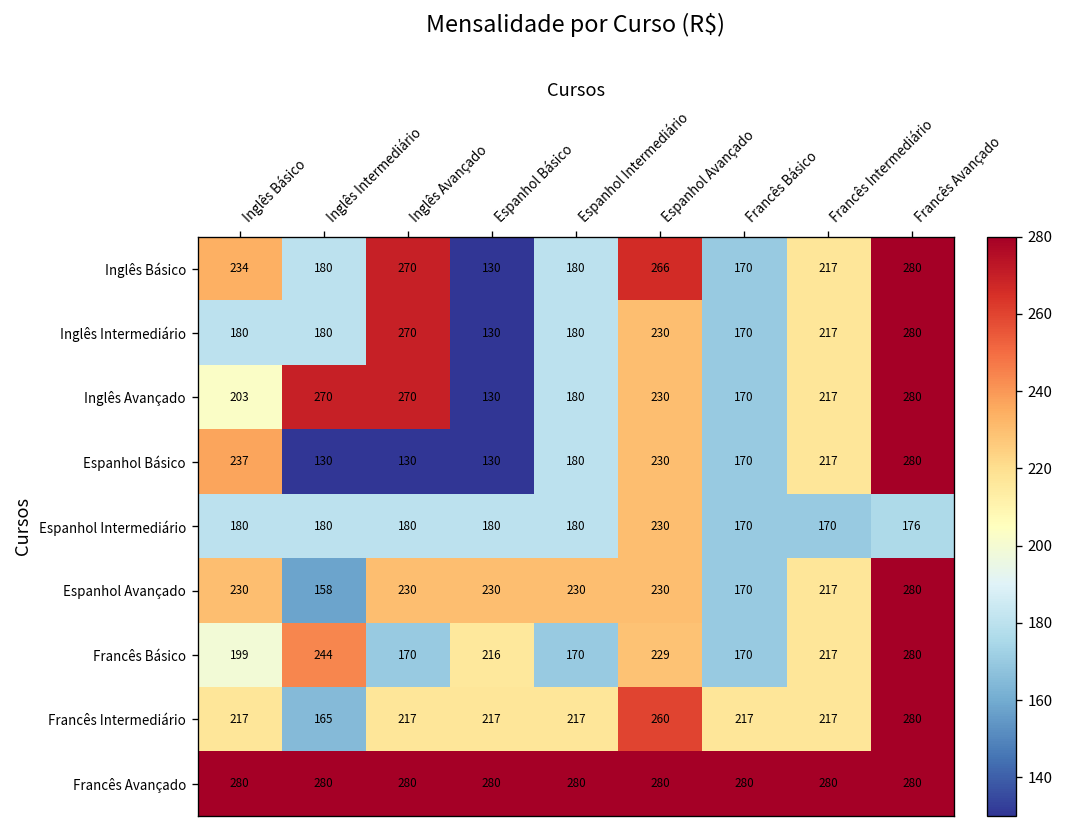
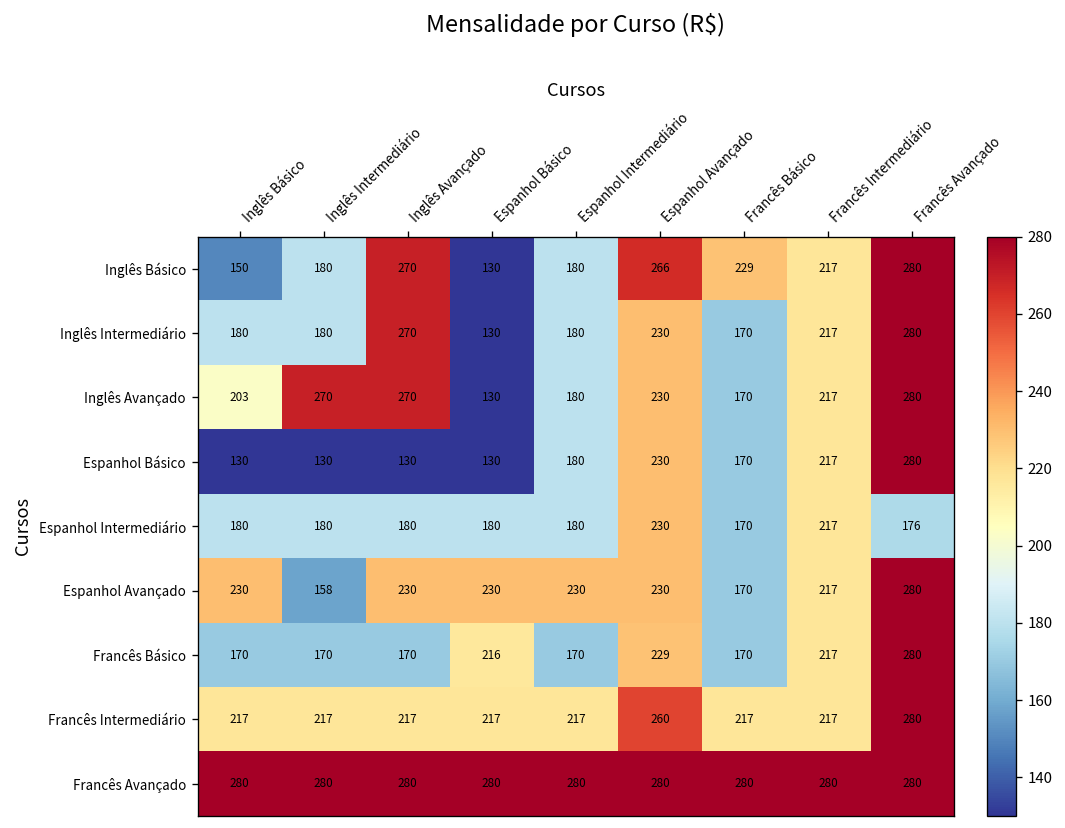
Inglês Básico, Inglês Básico: 234 -> 150
Inglês Básico, Francês Básico: 170 -> 229
Espanhol Básico, Inglês Básico: 237 -> 130
Espanhol Intermediário, Francês Intermediário: 170 -> 217
Francês Básico, Inglês Básico: 199 -> 170
Francês Básico, Inglês Intermediário: 244 -> 170
Francês Intermediário, Inglês Intermediário: 165 -> 217
